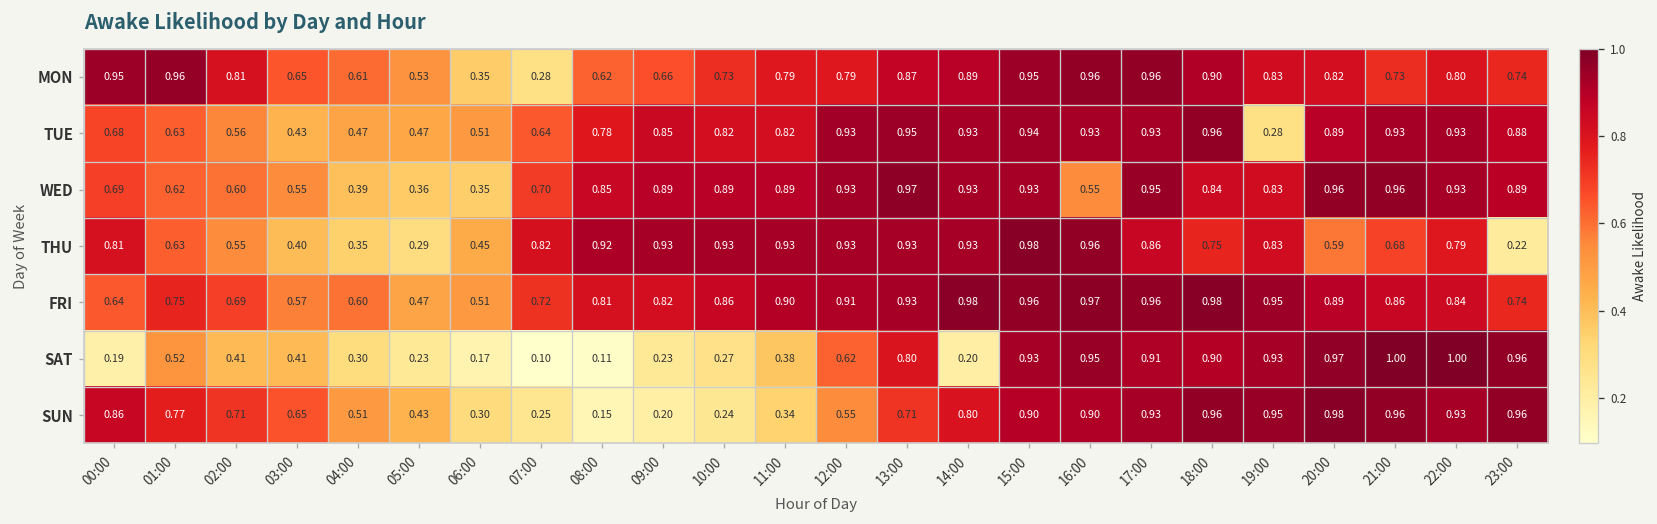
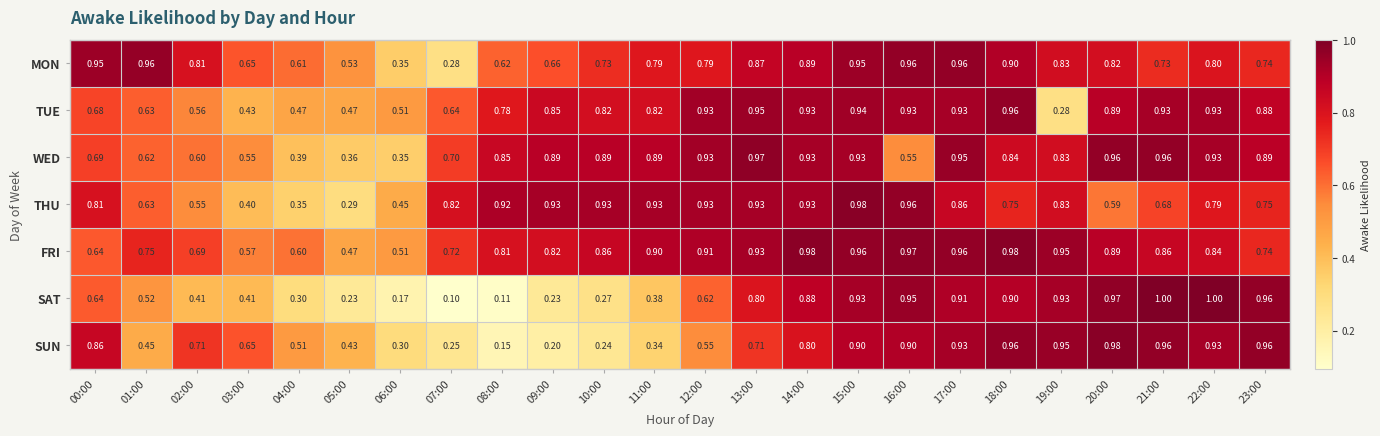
THU, 23:00: 0.22 -> 0.75
SAT, 00:00: 0.19 -> 0.64
SAT, 14:00: 0.20 -> 0.88
SUN, 01:00: 0.77 -> 0.45
